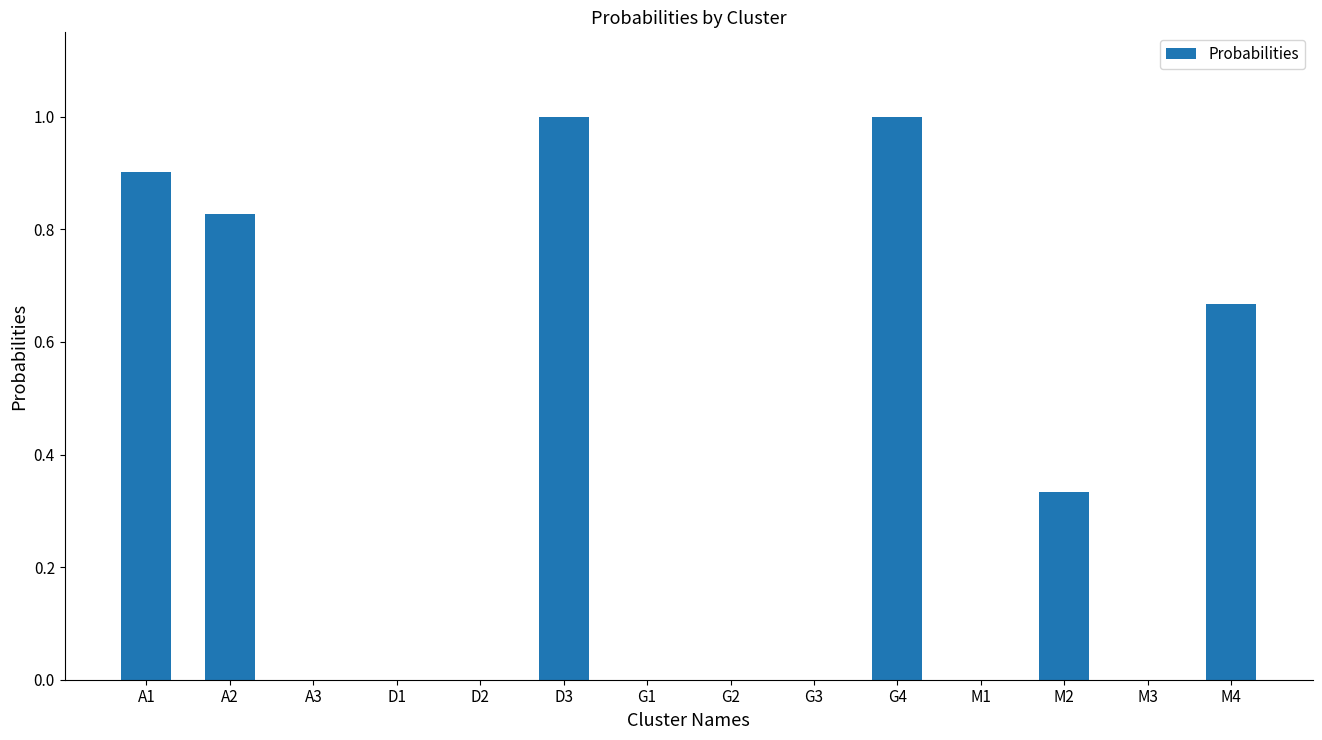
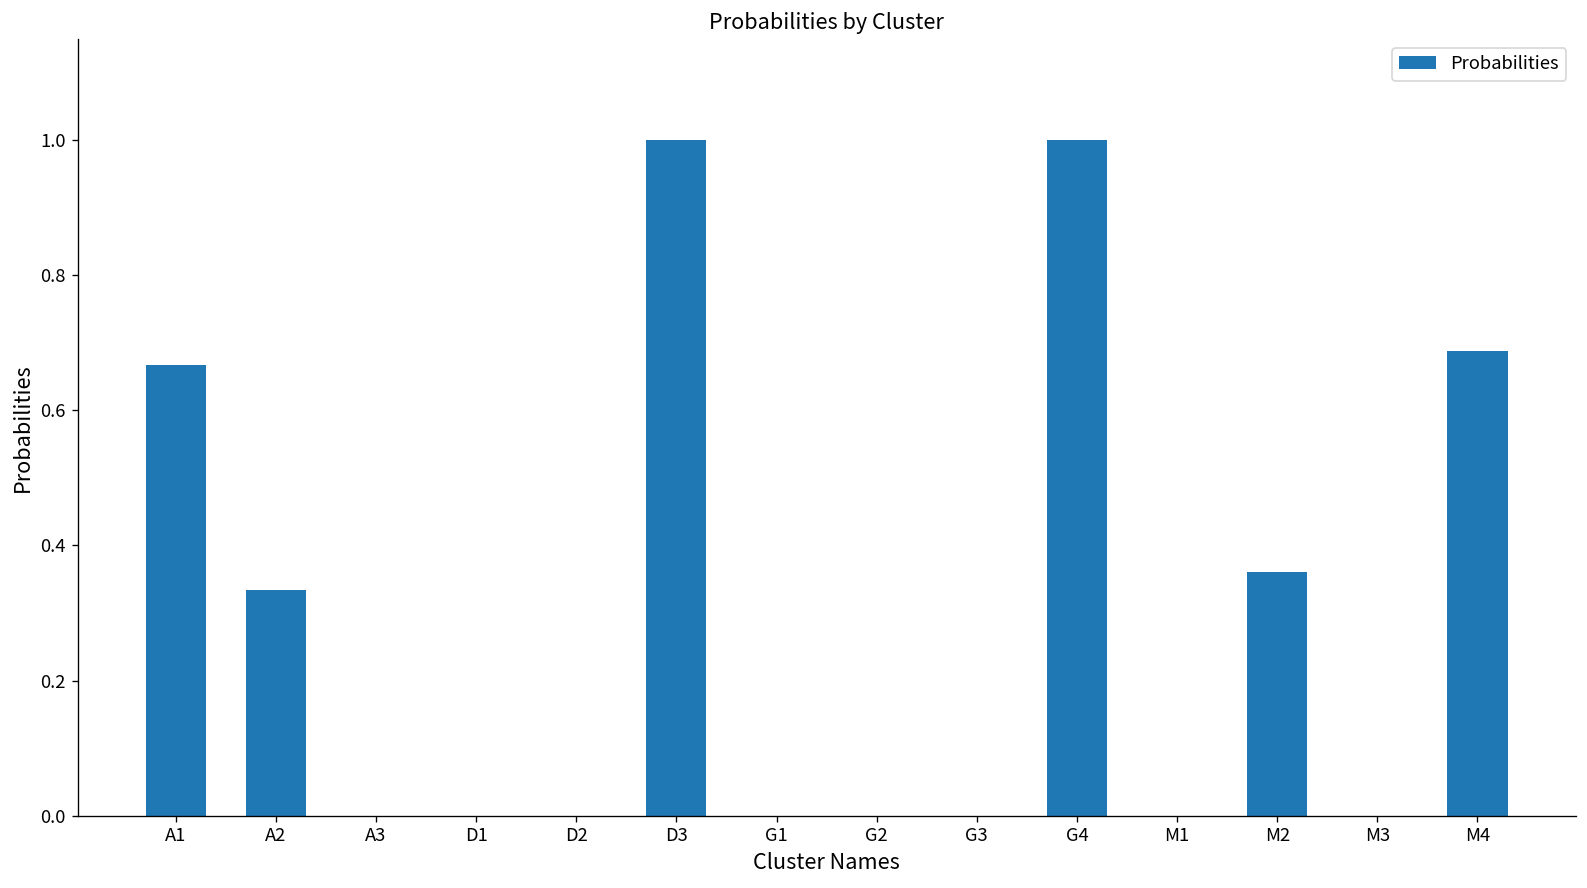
A1: 0.90 -> 0.67
A2: 0.83 -> 0.33
M2: 0.33 -> 0.36
M4: 0.67 -> 0.69
